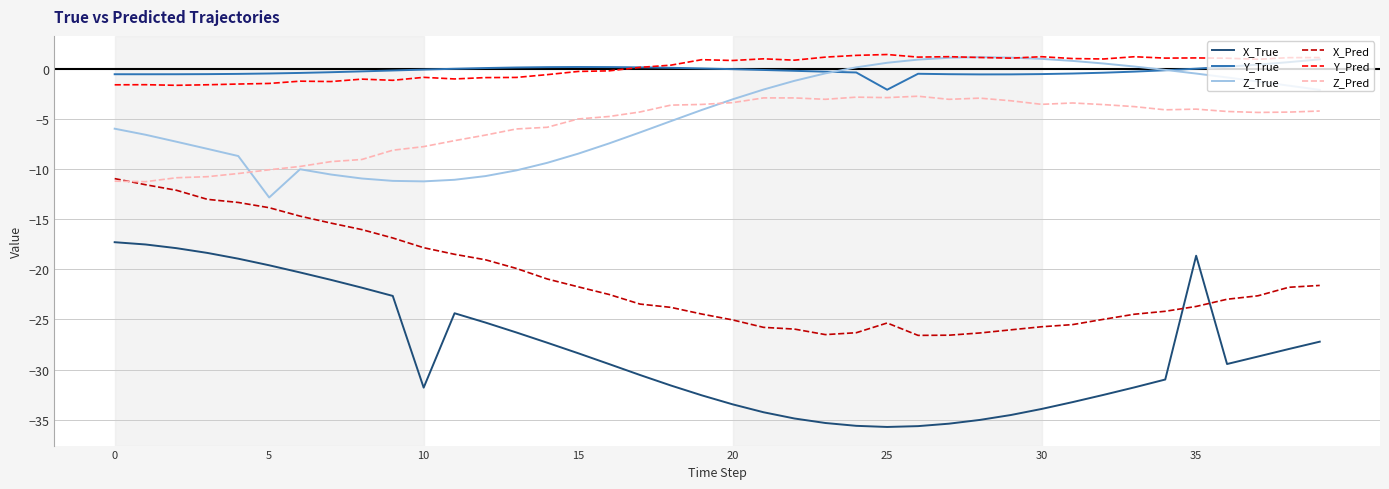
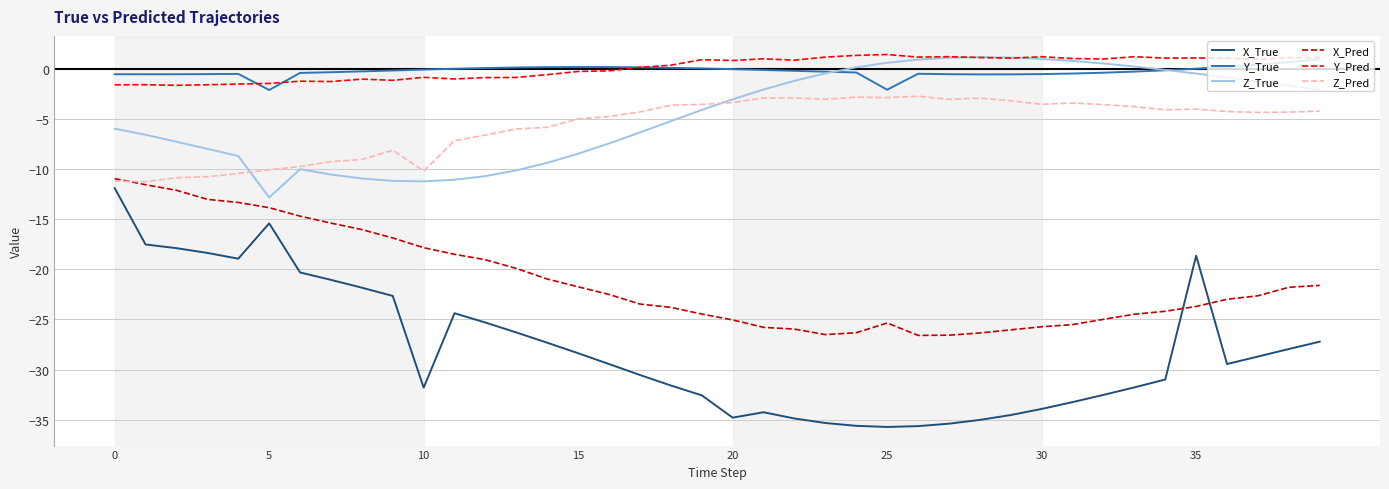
X_True, 0: -17.3 -> -11.9
X_True, 5: -19.6 -> -15.4
Y_True, 5: -0.5 -> -2.1
Z_Pred, 10: -7.8 -> -10.2
X_True, 20: -33.5 -> -34.8
